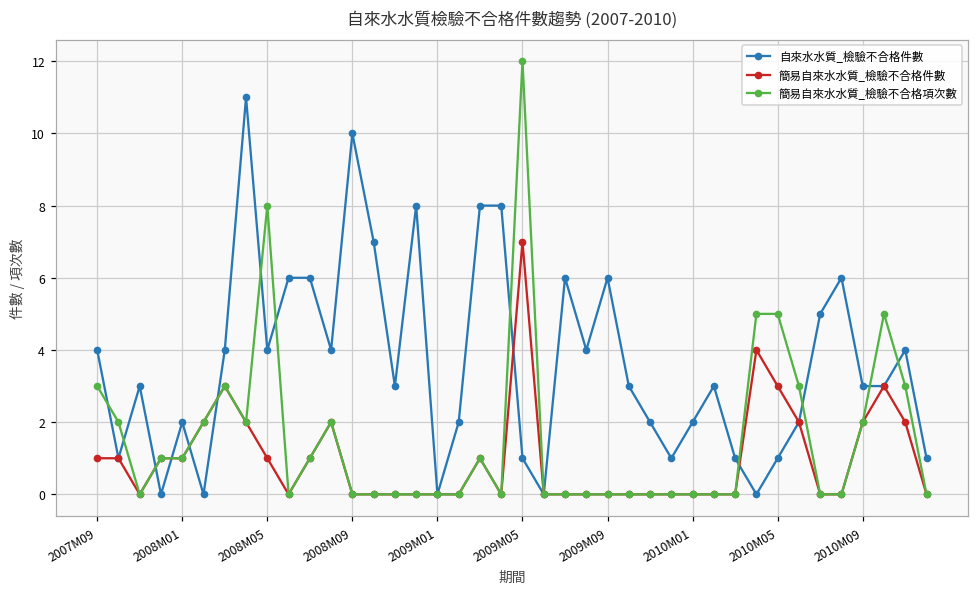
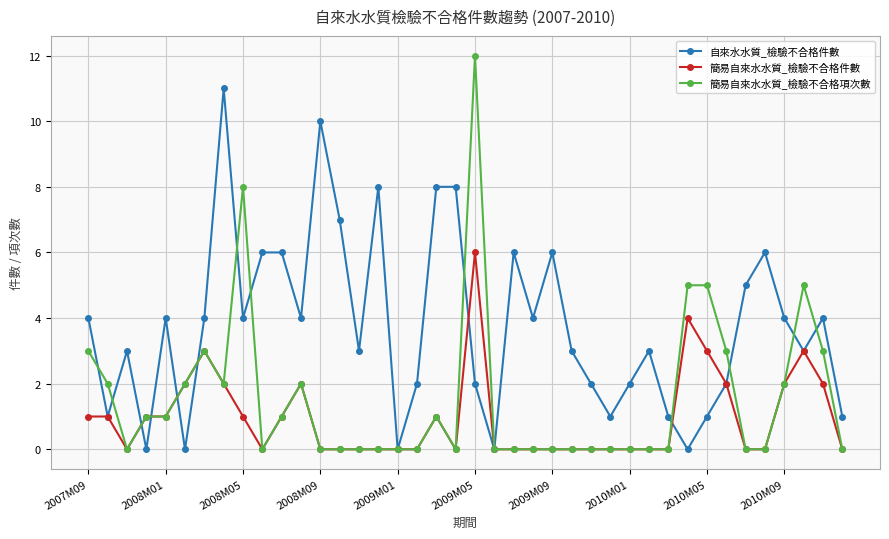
自來水水質_檢驗不合格件數, 2008M01: 2 -> 4
自來水水質_檢驗不合格件數, 2009M05: 1 -> 2
簡易自來水水質_檢驗不合格件數, 2009M05: 7 -> 6
自來水水質_檢驗不合格件數, 2010M09: 3 -> 4
